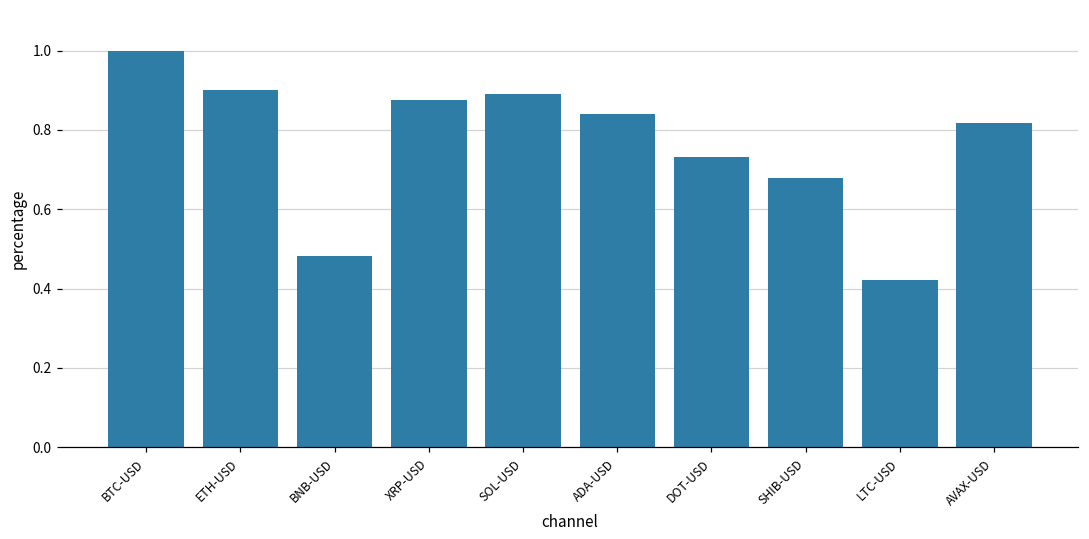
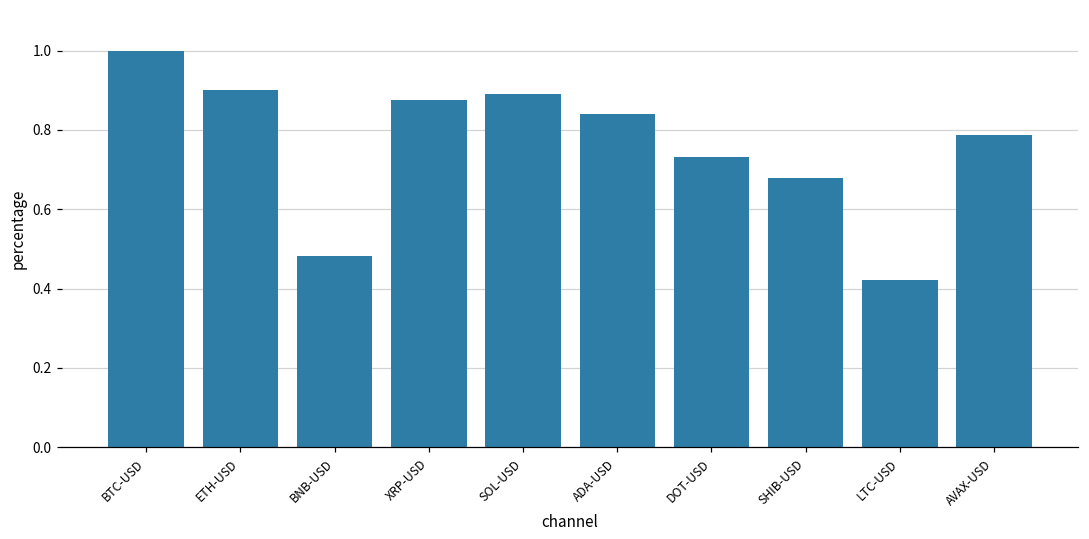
AVAX-USD: 0.82 -> 0.79
